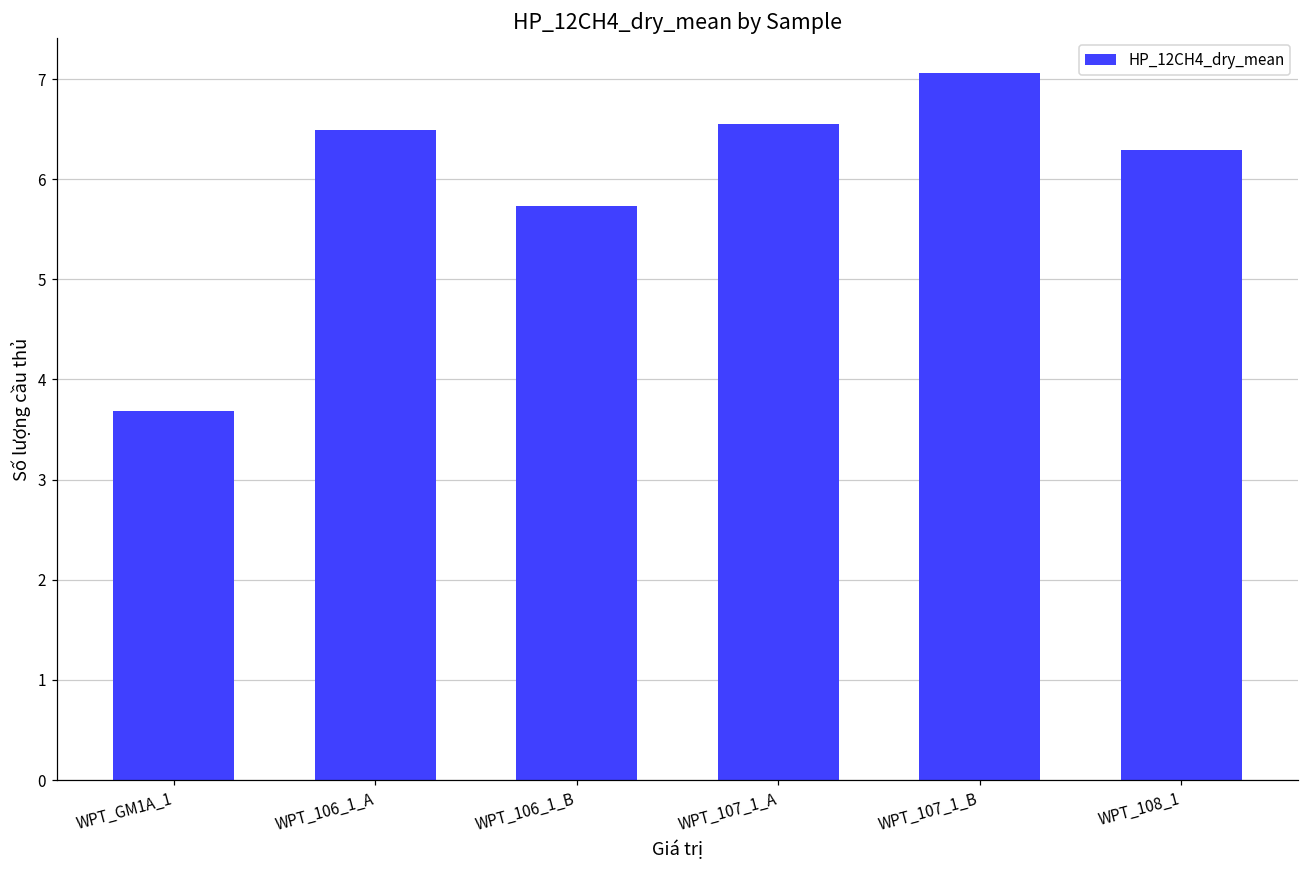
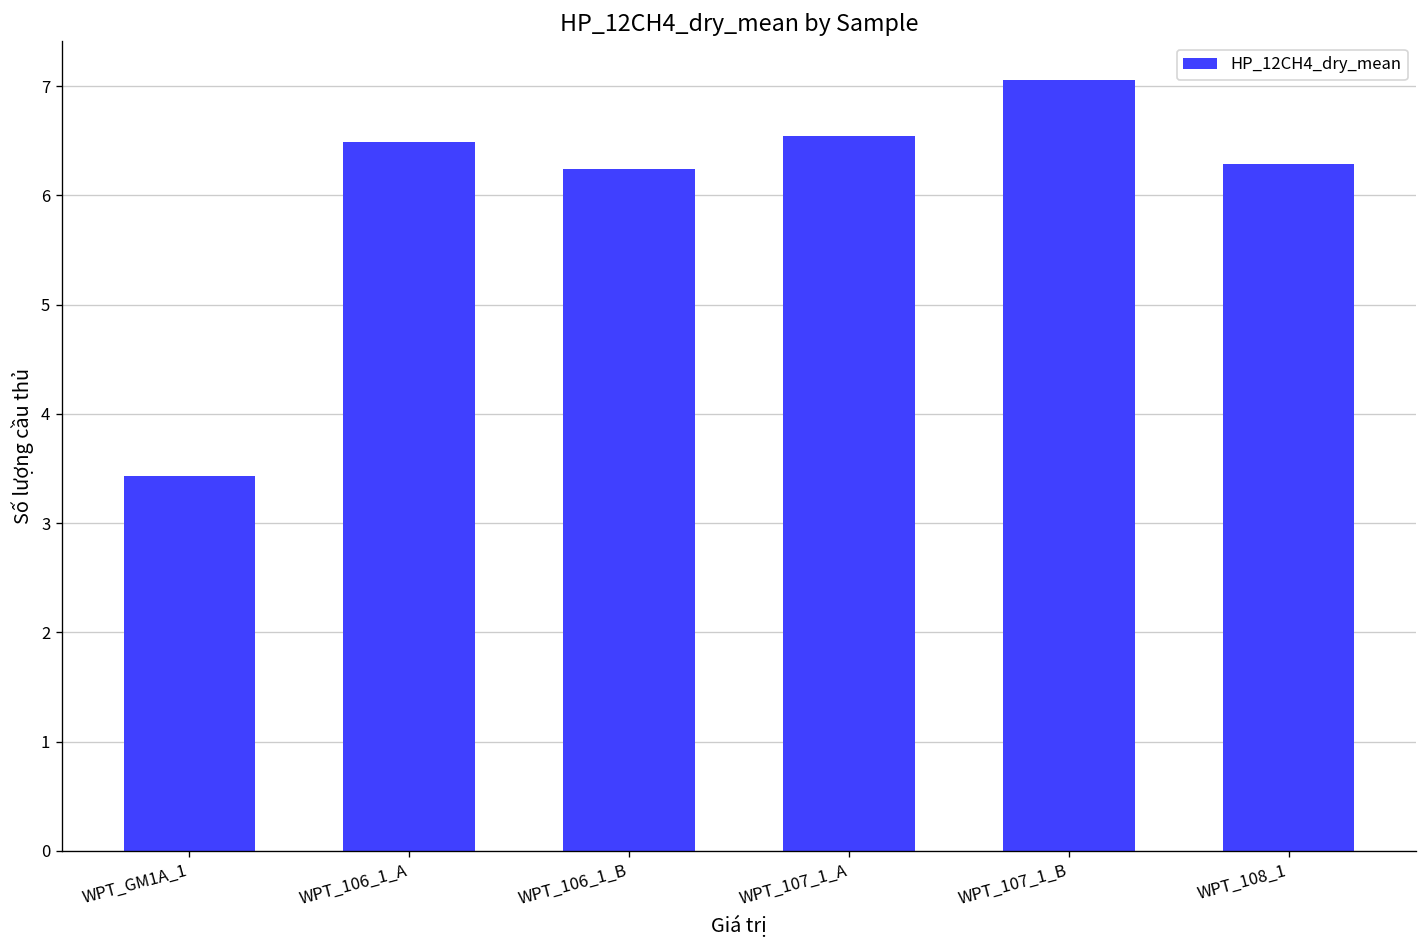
WPT_GM1A_1: 3.7 -> 3.4
WPT_106_1_B: 5.7 -> 6.2
